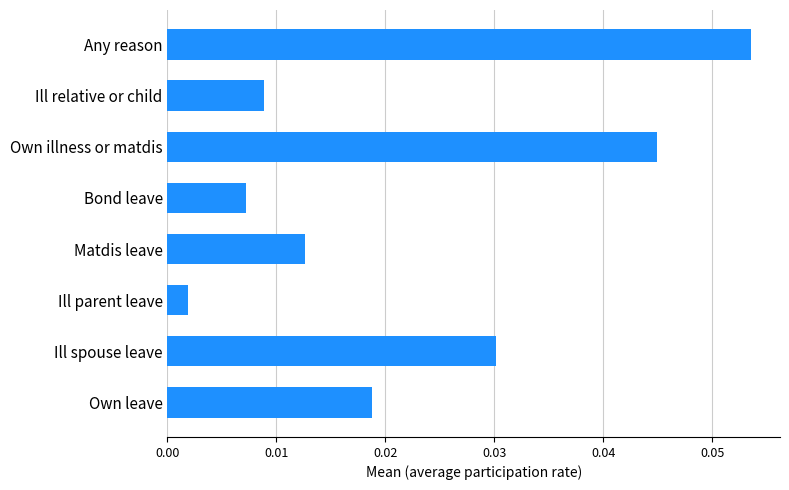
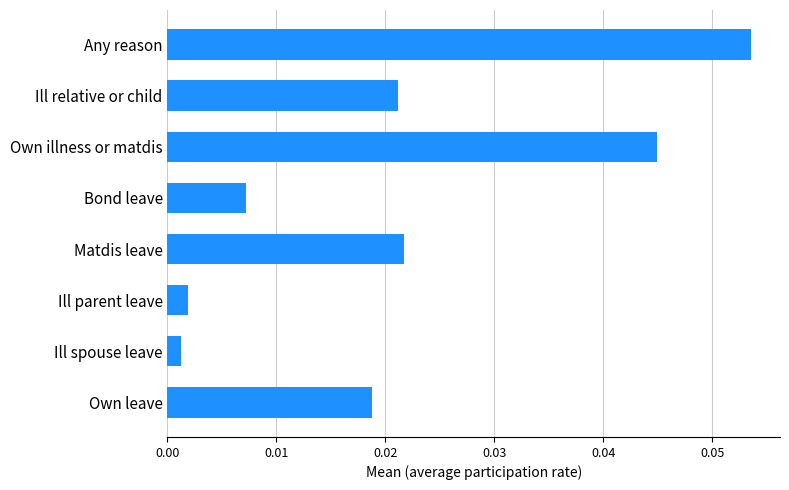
Ill relative or child: 0.0089 -> 0.0211
Matdis leave: 0.0127 -> 0.0217
Ill spouse leave: 0.0301 -> 0.0013
